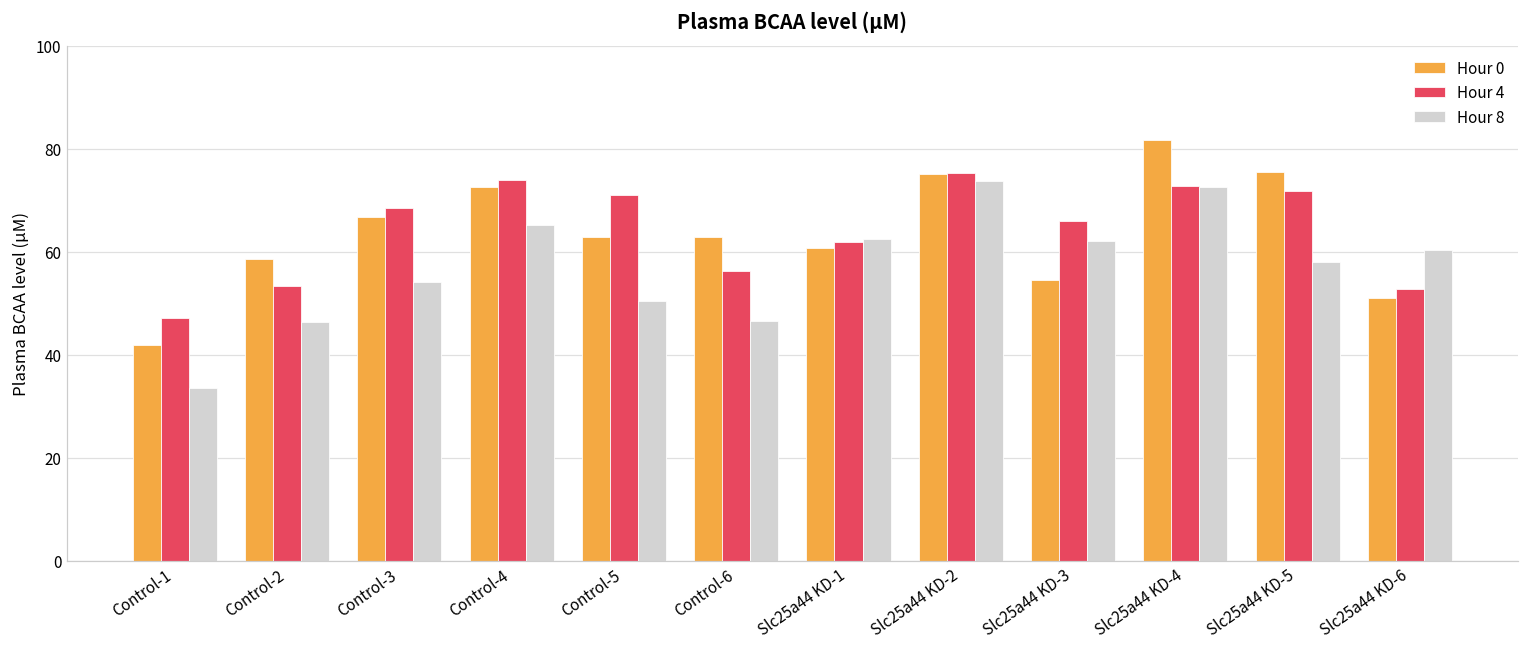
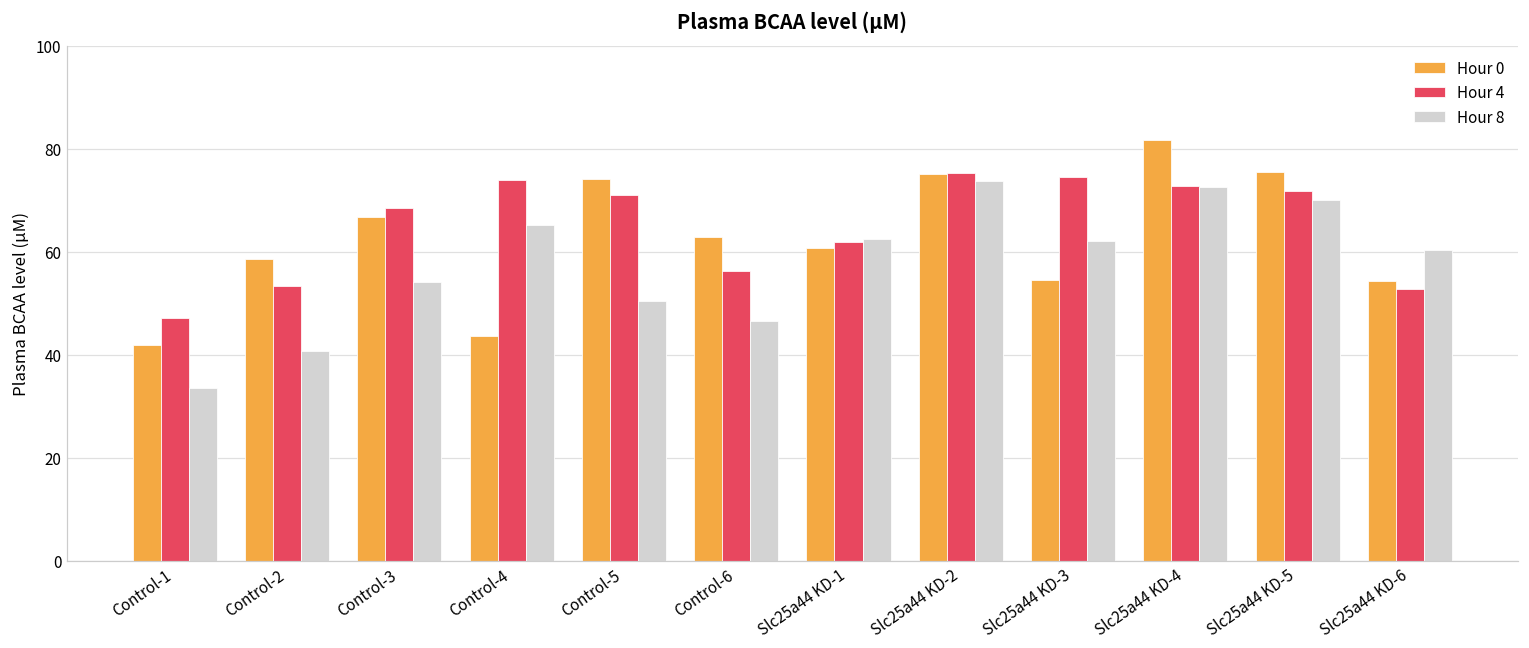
Hour 8, Control-2: 46 -> 41
Hour 0, Control-4: 73 -> 44
Hour 0, Control-5: 63 -> 74
Hour 4, Slc25a44 KD-3: 66 -> 74
Hour 8, Slc25a44 KD-5: 58 -> 70
Hour 0, Slc25a44 KD-6: 51 -> 54
